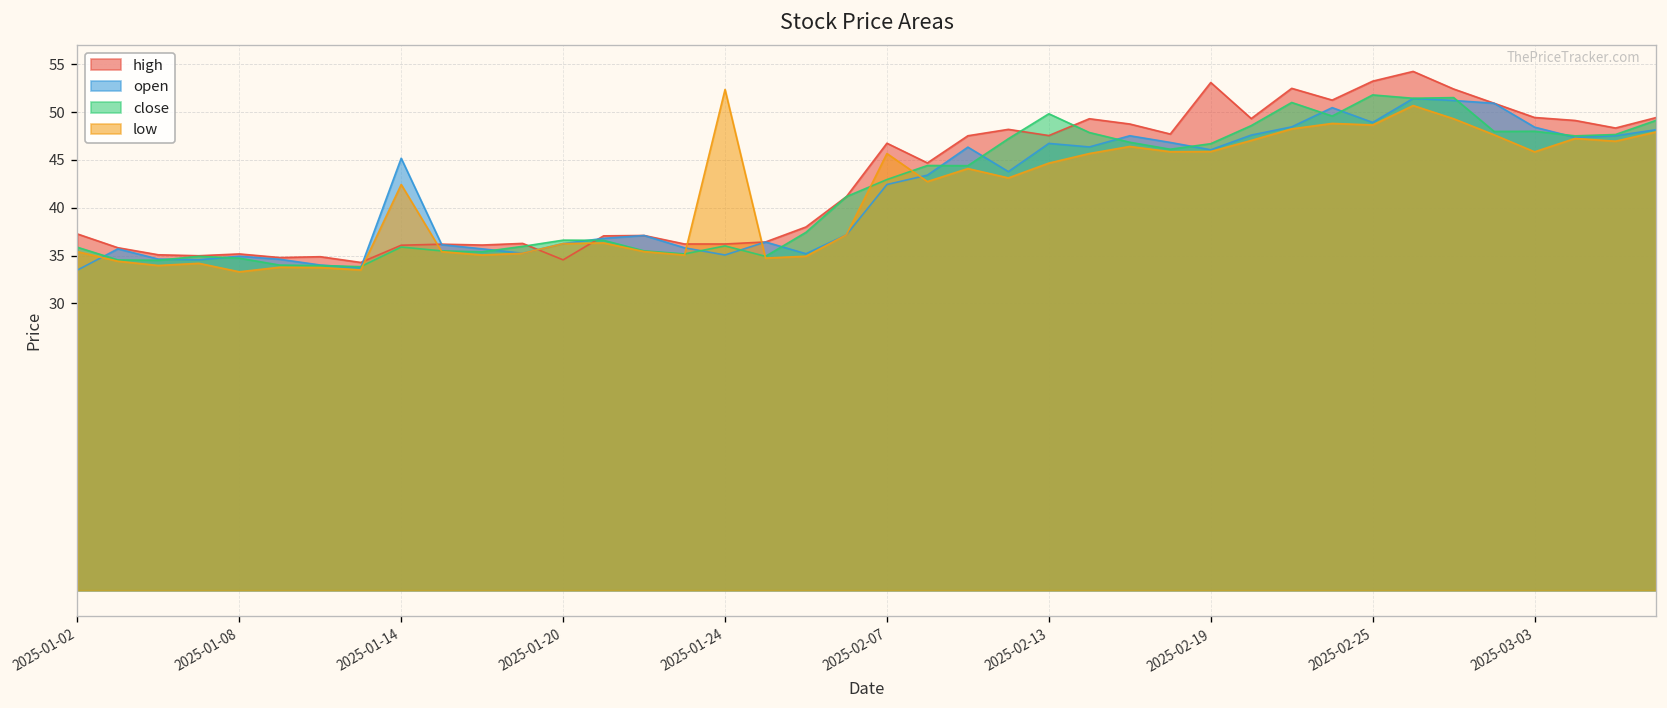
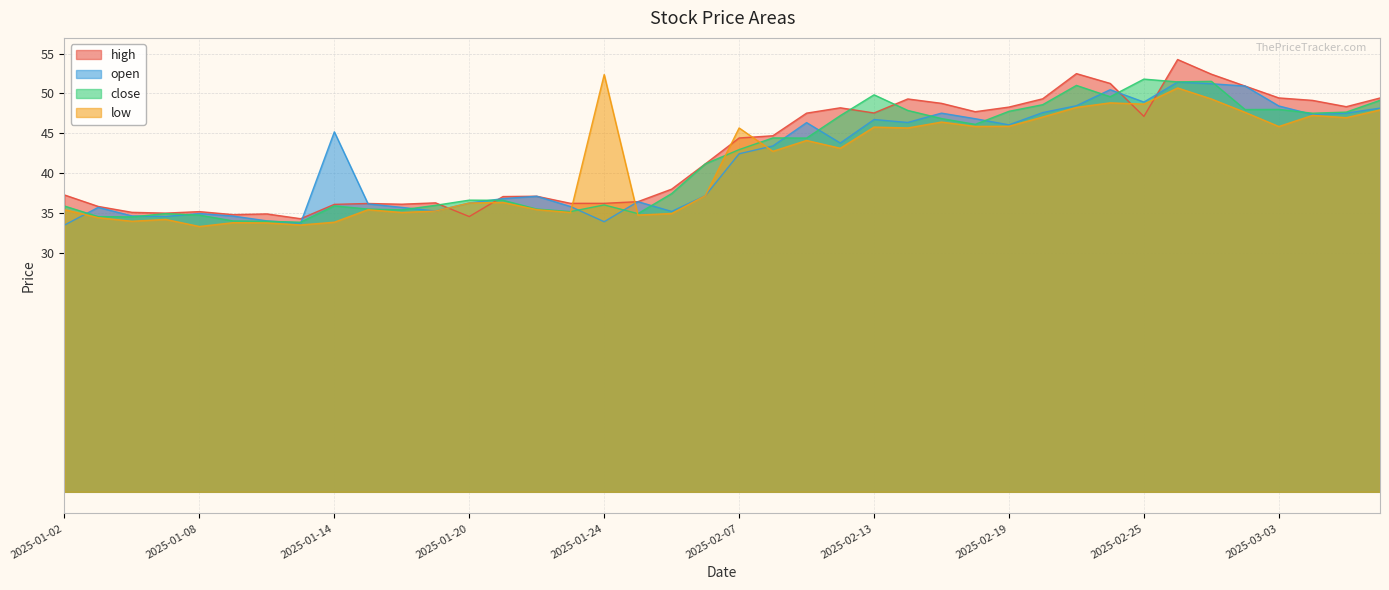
low, 2025-01-14: 42 -> 34
open, 2025-01-24: 35 -> 34
high, 2025-02-07: 47 -> 44
low, 2025-02-13: 45 -> 46
high, 2025-02-19: 53 -> 48
close, 2025-02-19: 47 -> 48
high, 2025-02-25: 53 -> 47
